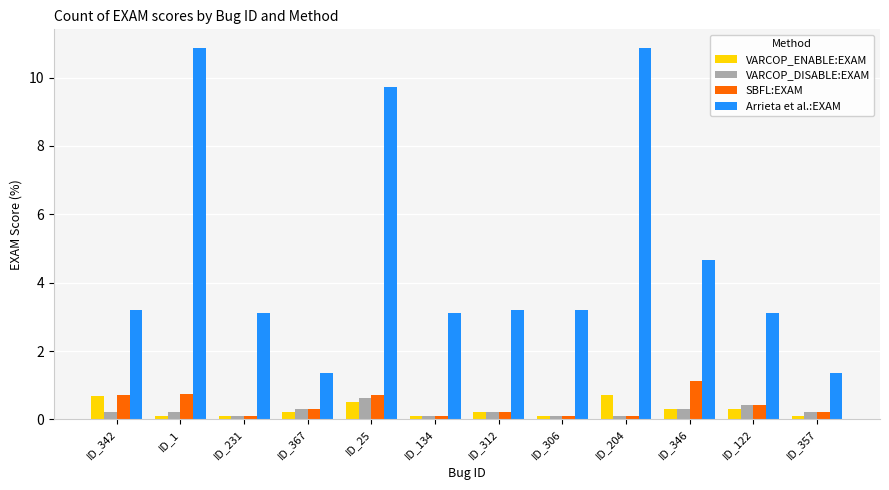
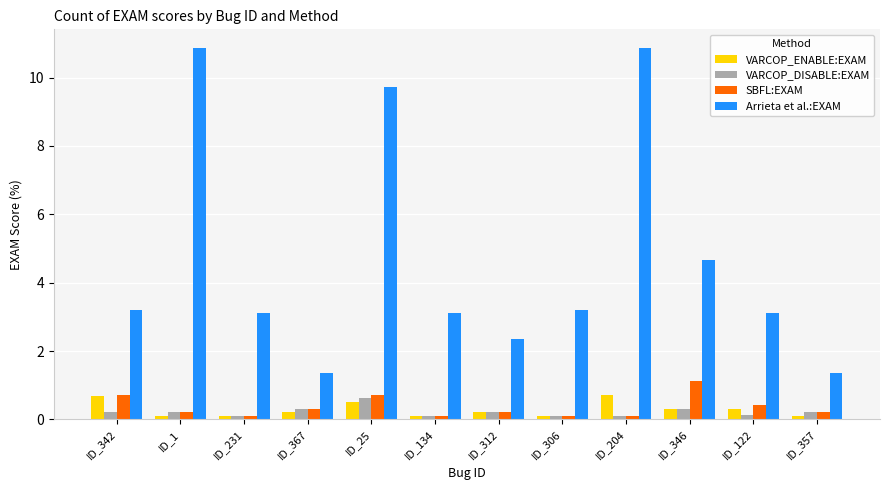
SBFL:EXAM, ID_1: 0.8 -> 0.2
Arrieta et al.:EXAM, ID_312: 3.2 -> 2.4
VARCOP_DISABLE:EXAM, ID_122: 0.4 -> 0.1
